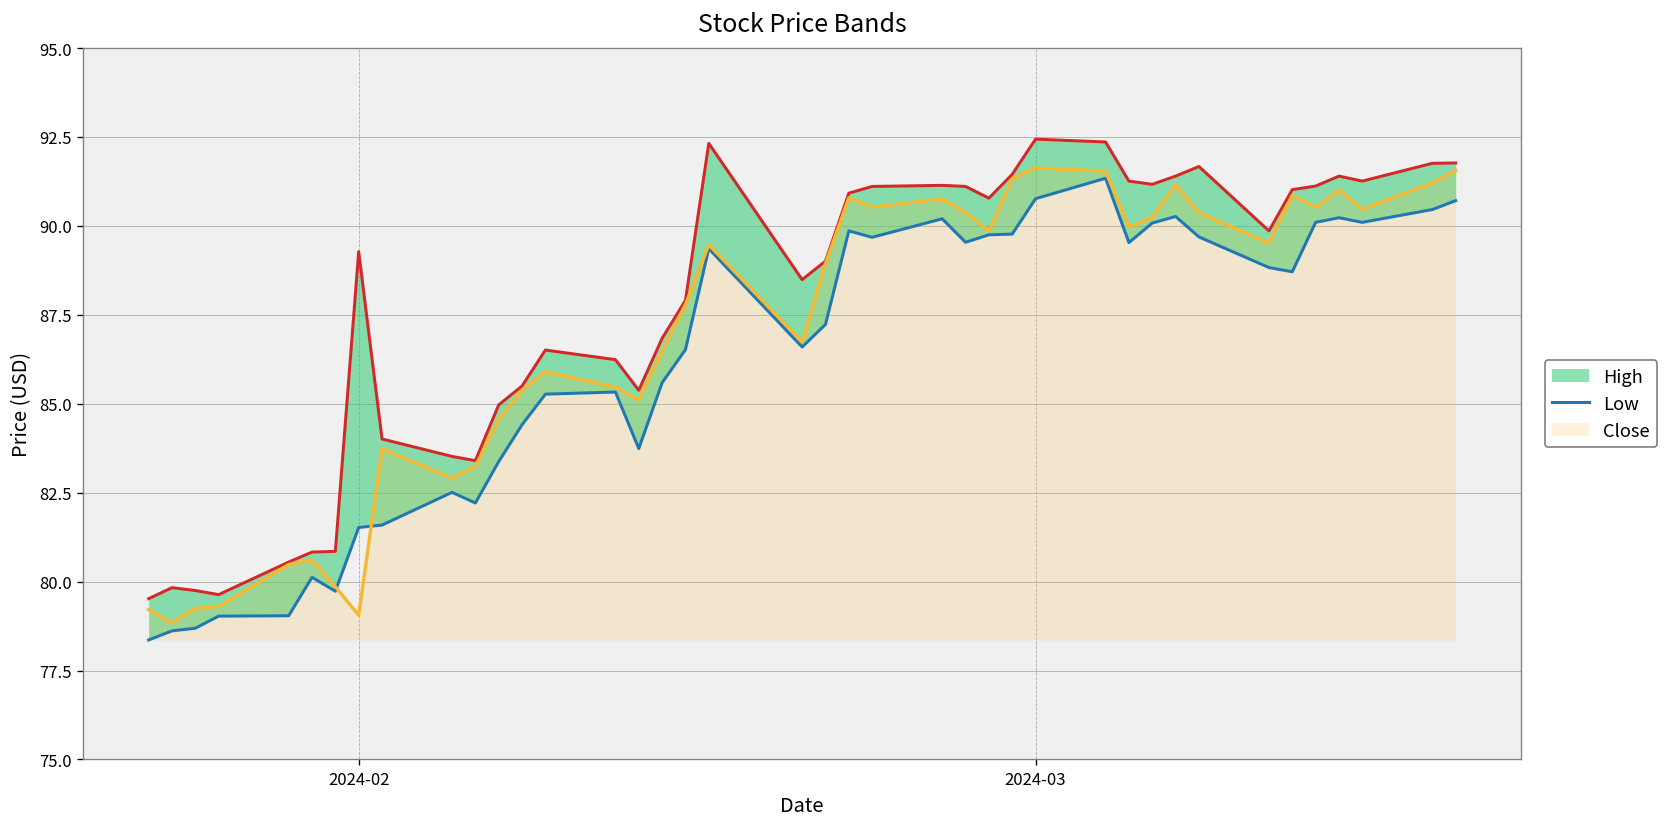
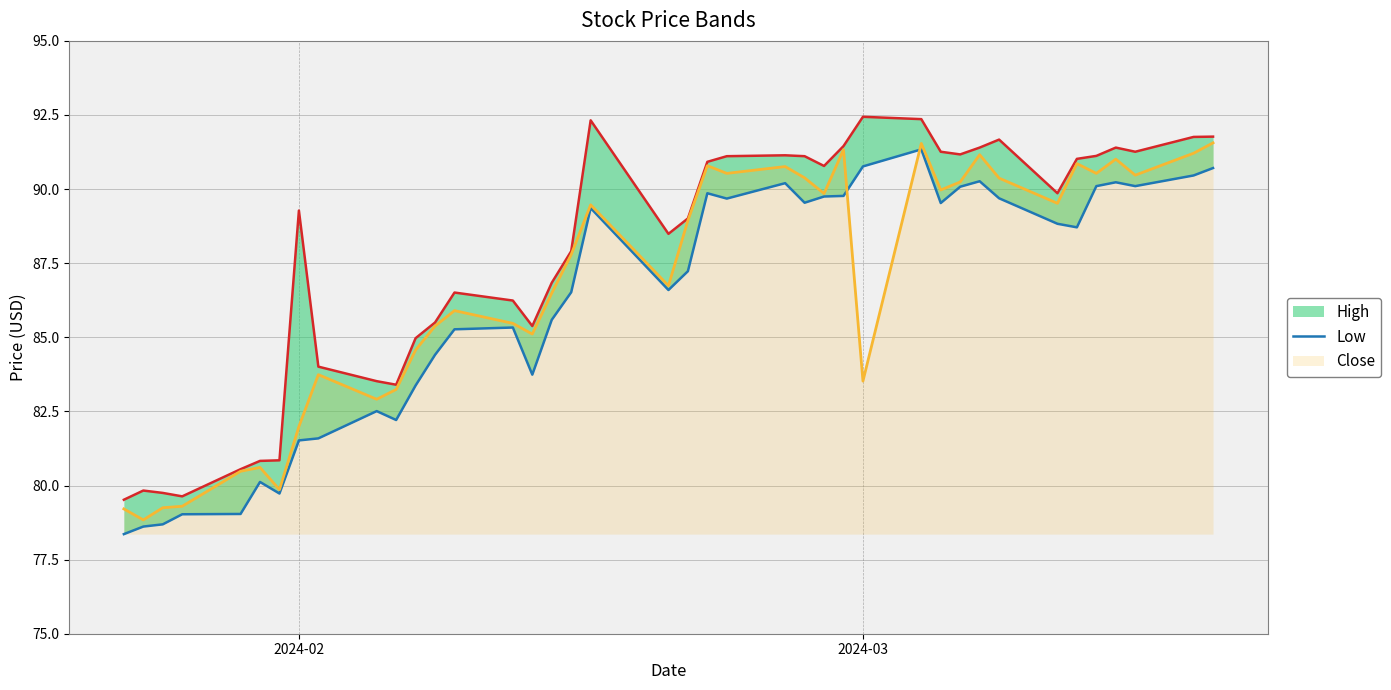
Close, 2024-02: 79.1 -> 82.0
Close, 2024-03: 91.6 -> 83.5
